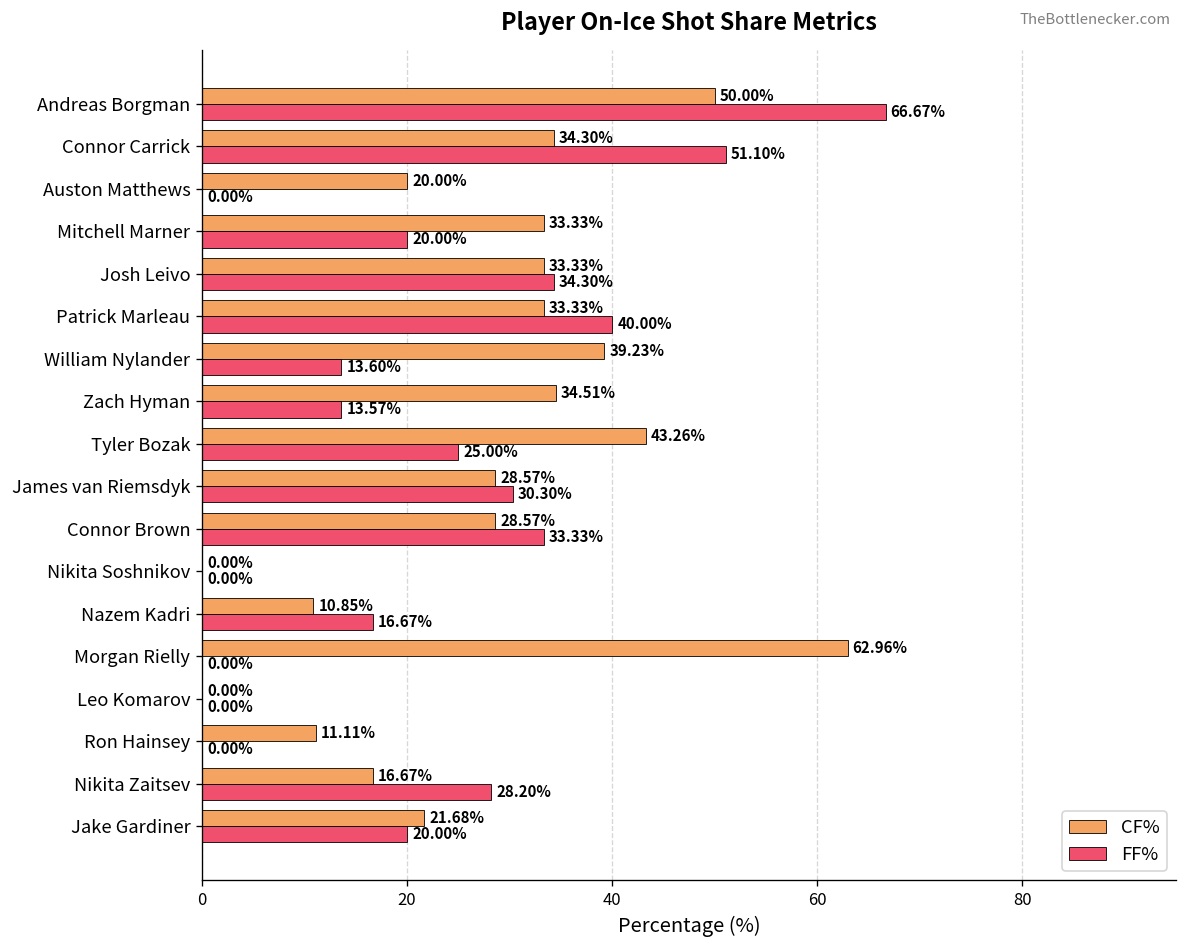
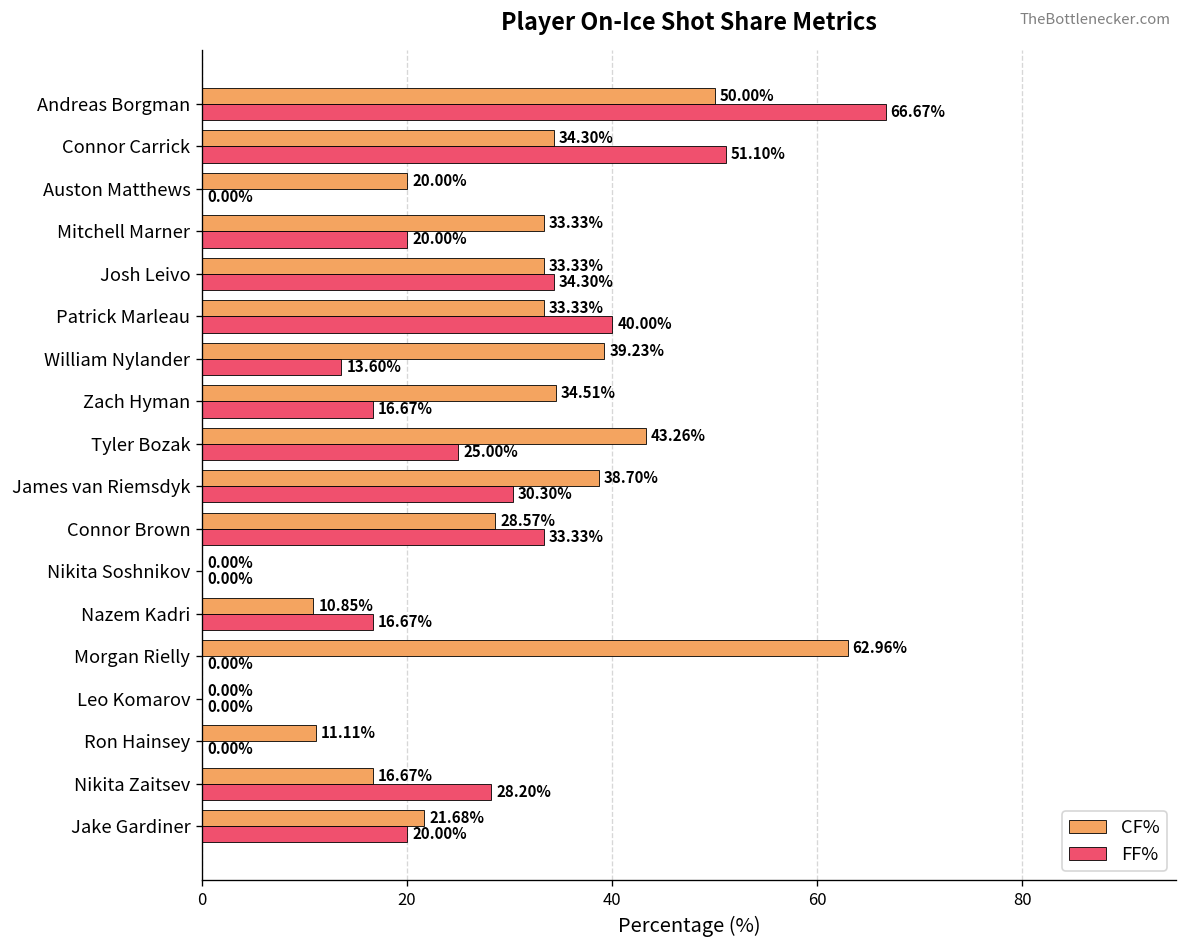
FF%, Zach Hyman: 13.57% -> 16.67%
CF%, James van Riemsdyk: 28.57% -> 38.70%
